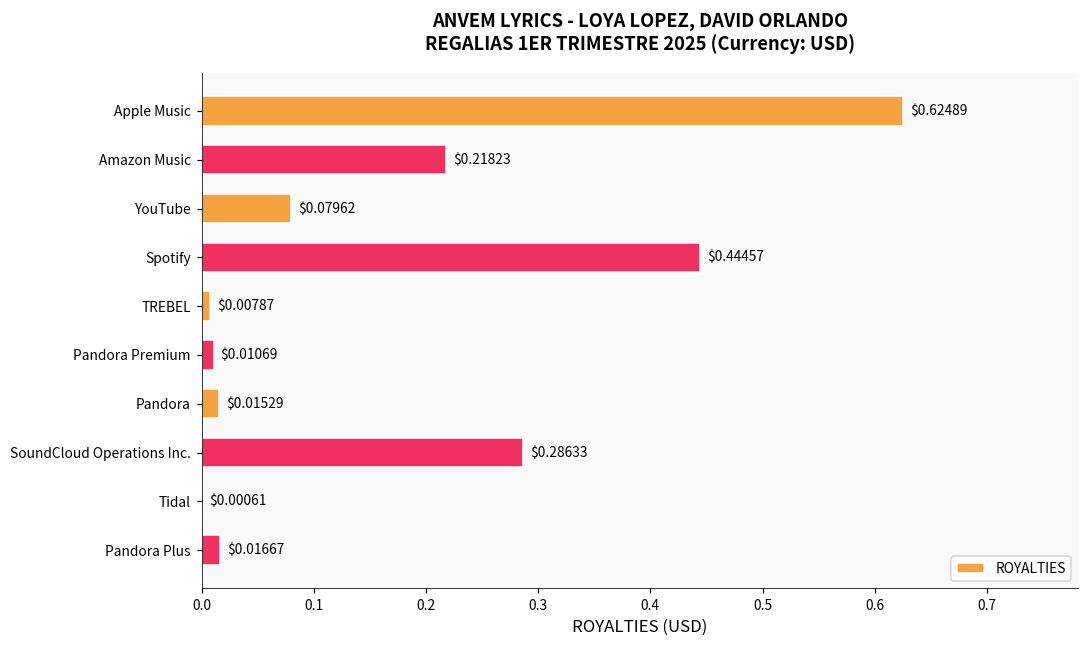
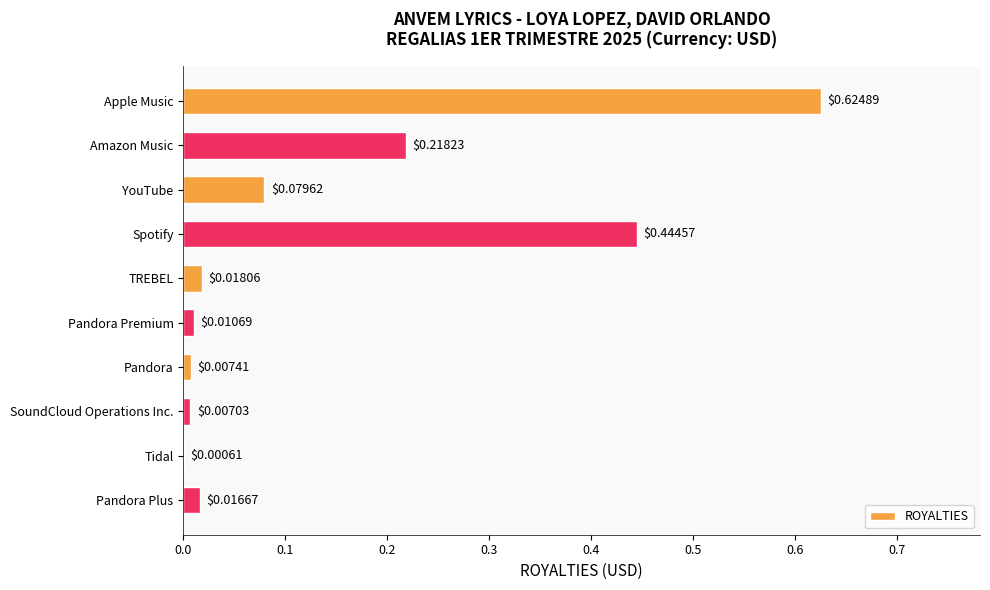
TREBEL: $0.00787 -> $0.01806
Pandora: $0.01529 -> $0.00741
SoundCloud Operations Inc.: $0.28633 -> $0.00703
